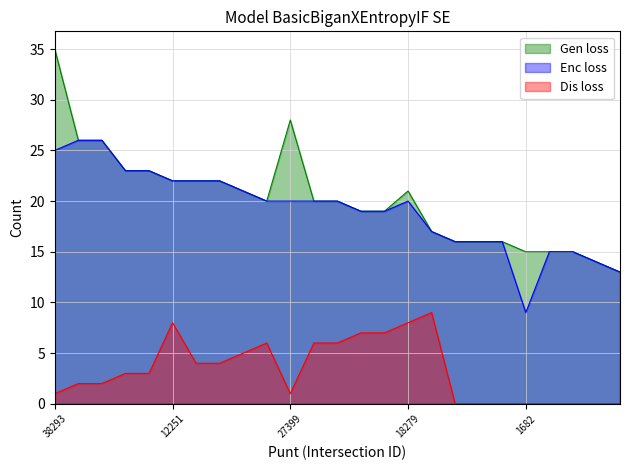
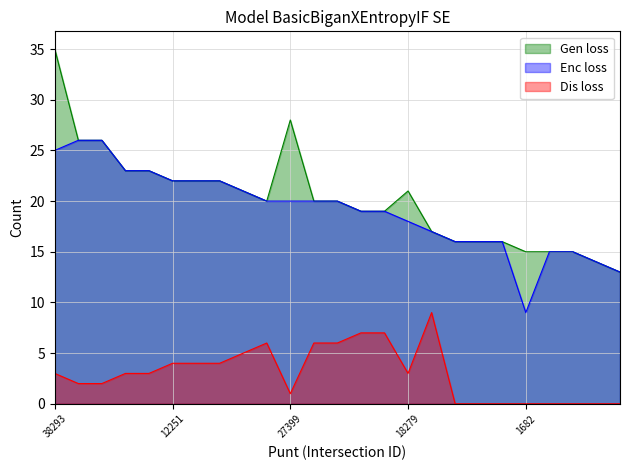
Dis loss, 38293: 1 -> 3
Dis loss, 12251: 8 -> 4
Enc loss, 18279: 20 -> 18
Dis loss, 18279: 8 -> 3
